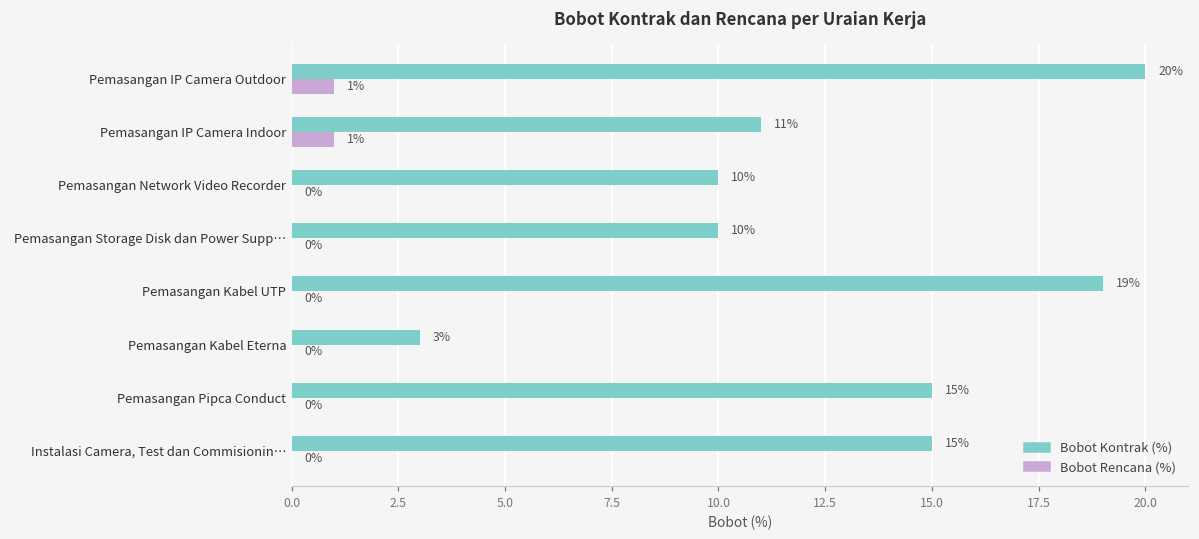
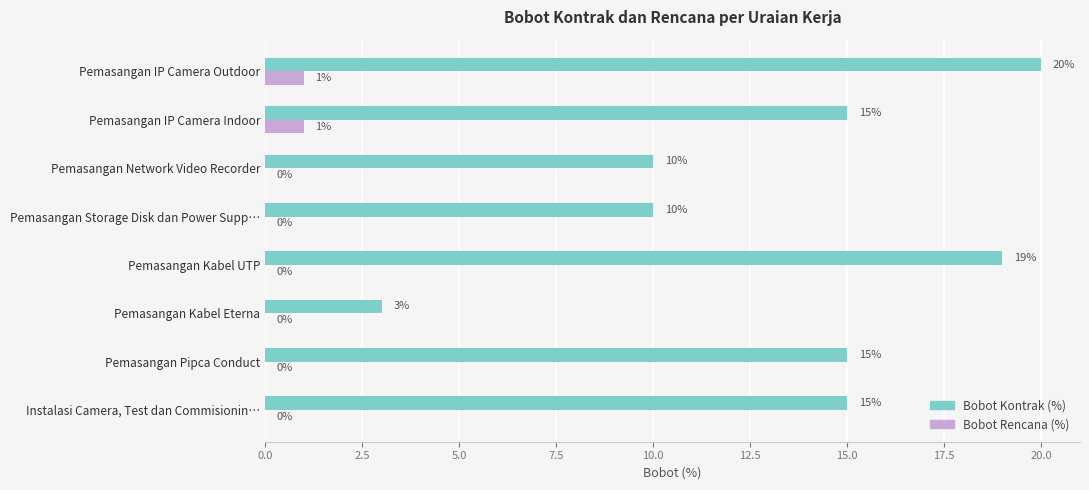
Bobot Kontrak (%), Pemasangan IP Camera Indoor: 11% -> 15%
